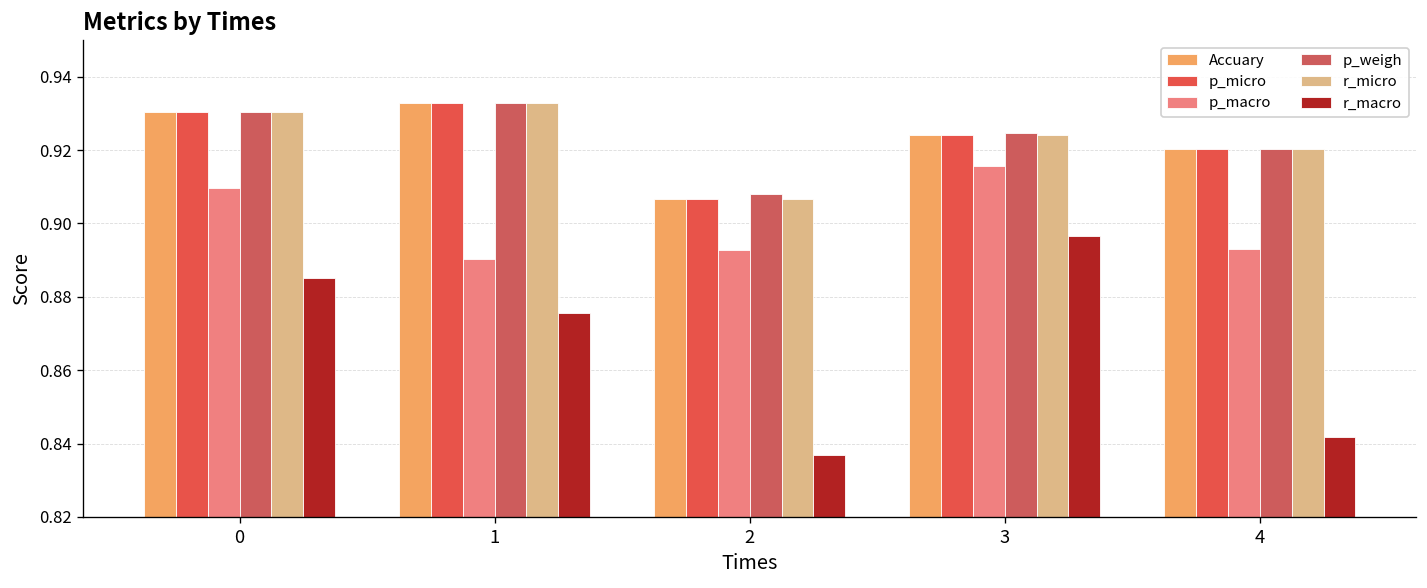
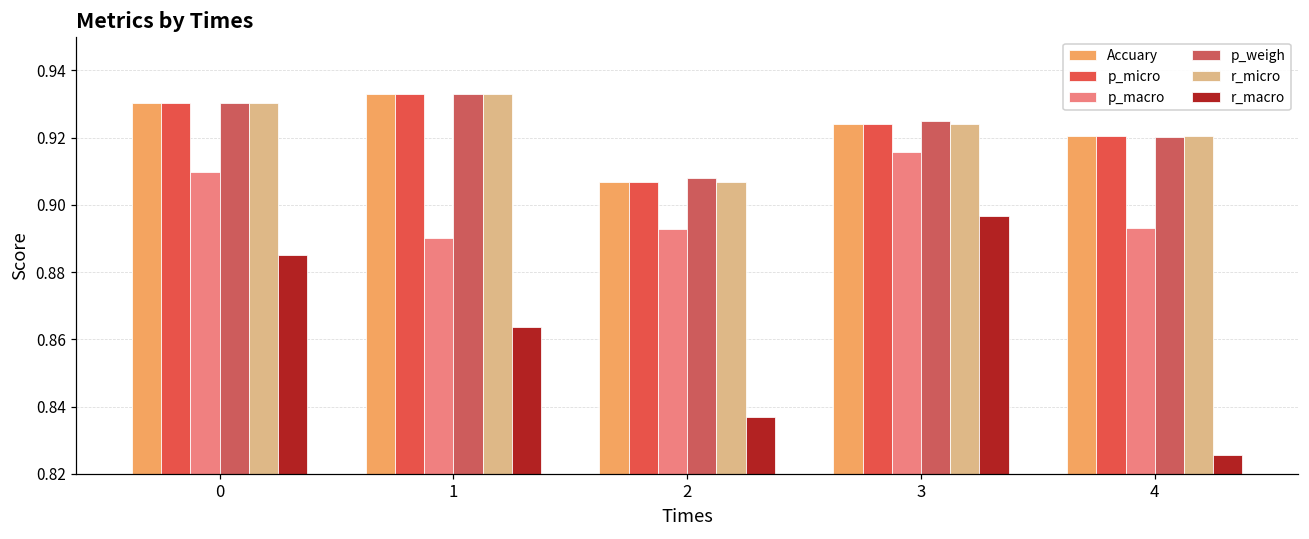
r_macro, 1: 0.876 -> 0.864
r_macro, 4: 0.842 -> 0.826
